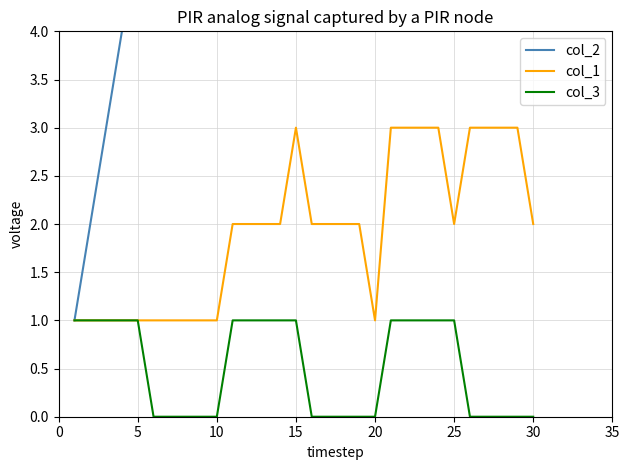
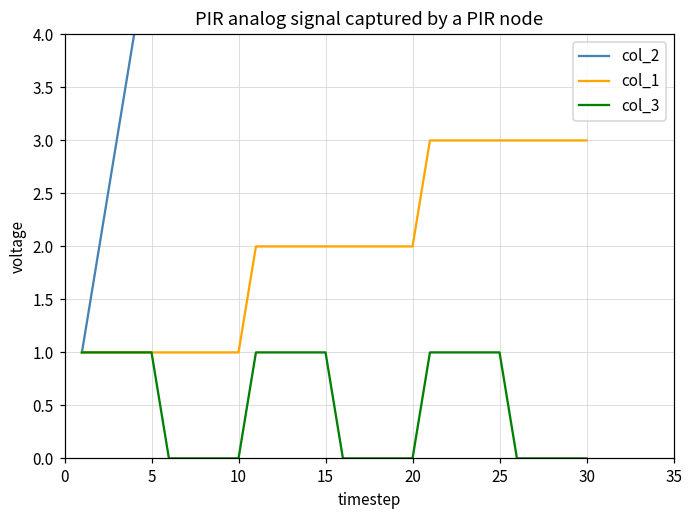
col_1, 15: 3 -> 2
col_1, 20: 1 -> 2
col_1, 25: 2 -> 3
col_1, 30: 2 -> 3
